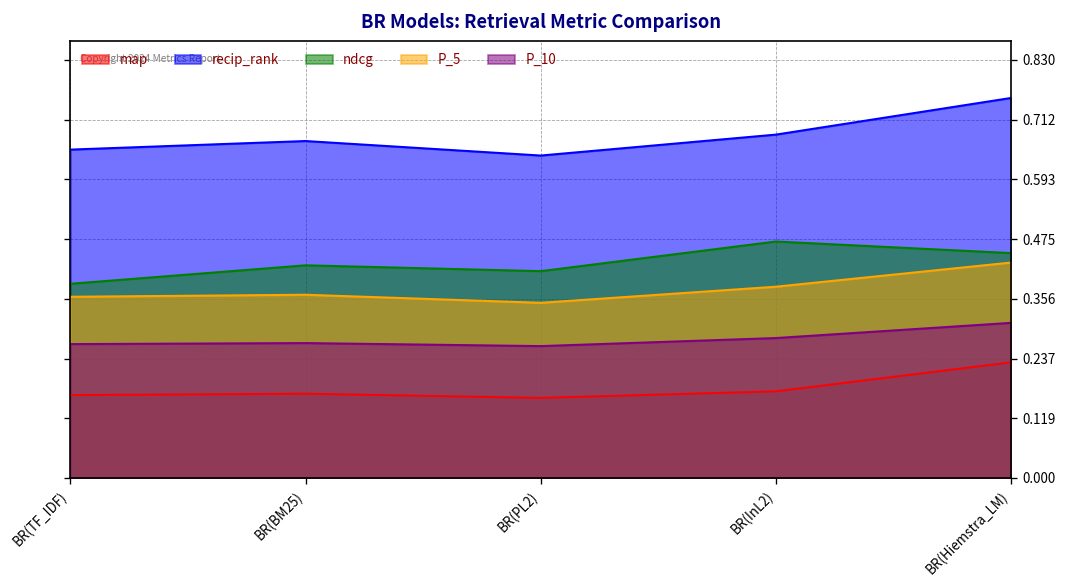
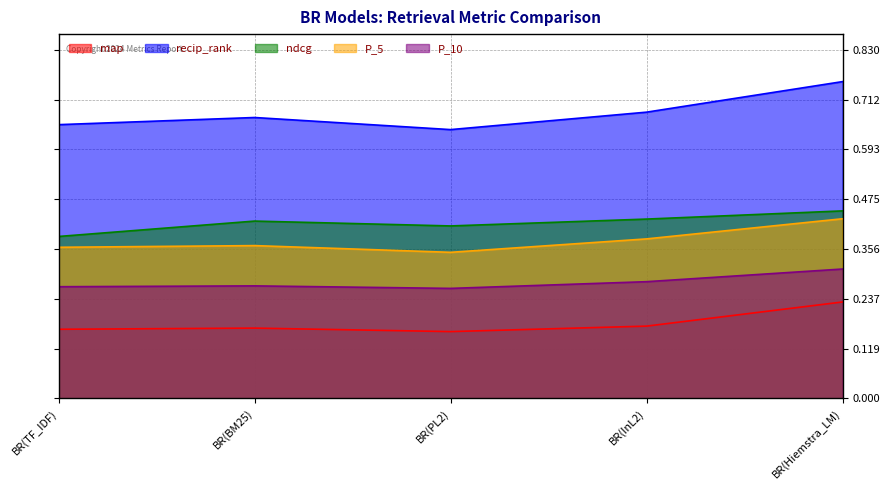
ndcg, BR(InL2): 0.47 -> 0.43
